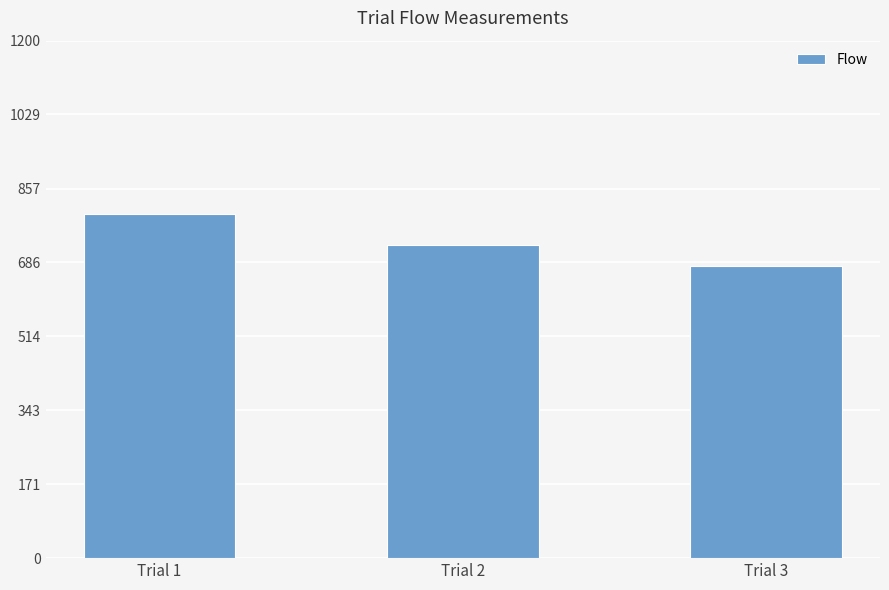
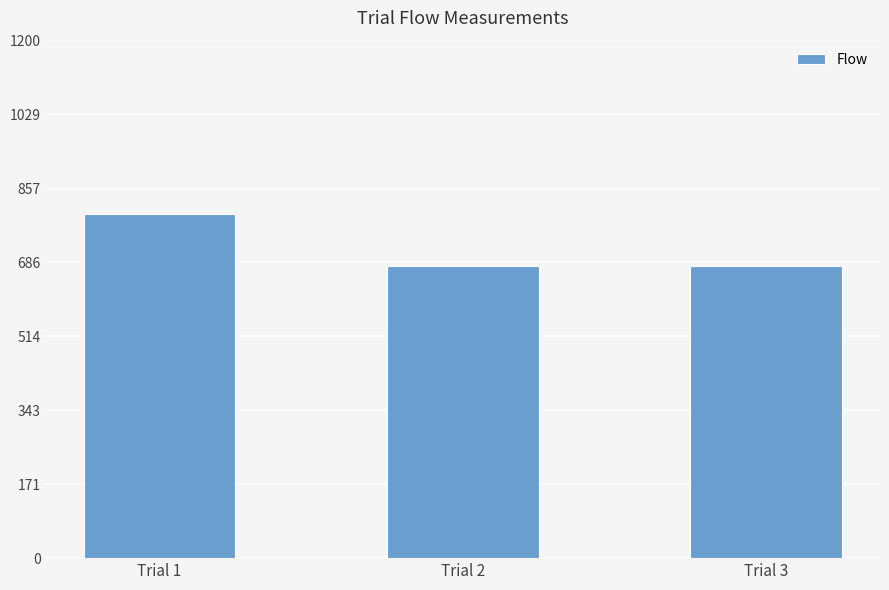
Trial 2: 730 -> 680
